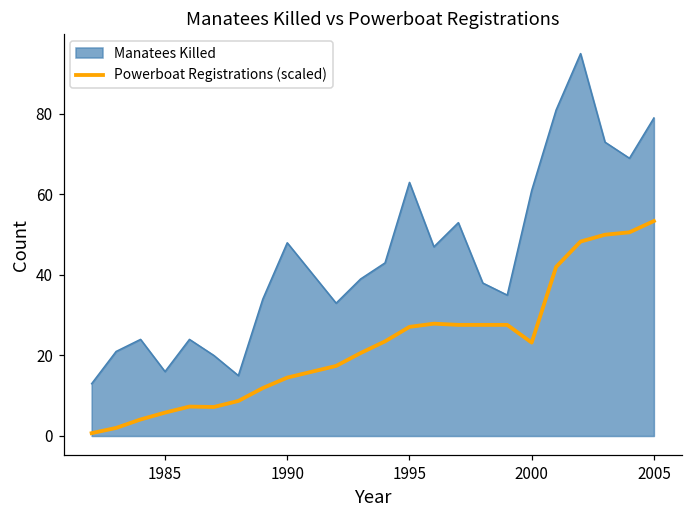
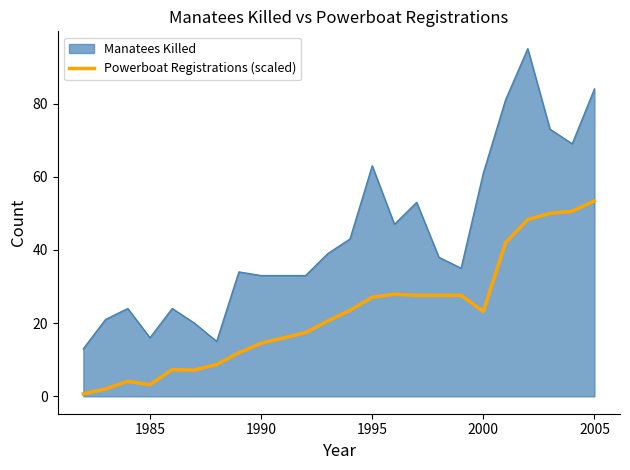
Powerboat Registrations (scaled), 1985: 6 -> 3
Manatees Killed, 1990: 48 -> 33
Manatees Killed, 2005: 79 -> 84
